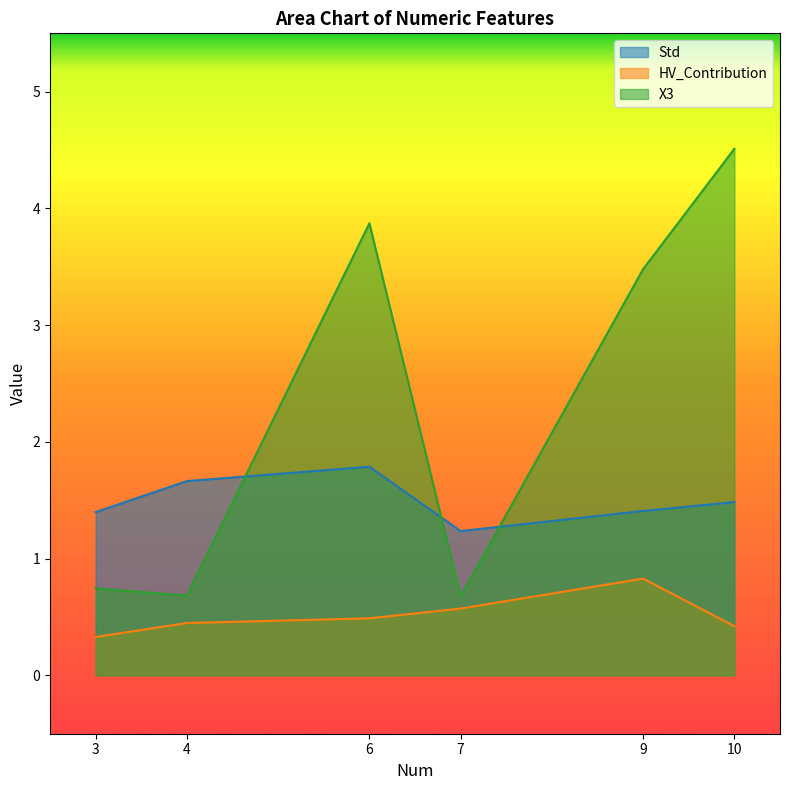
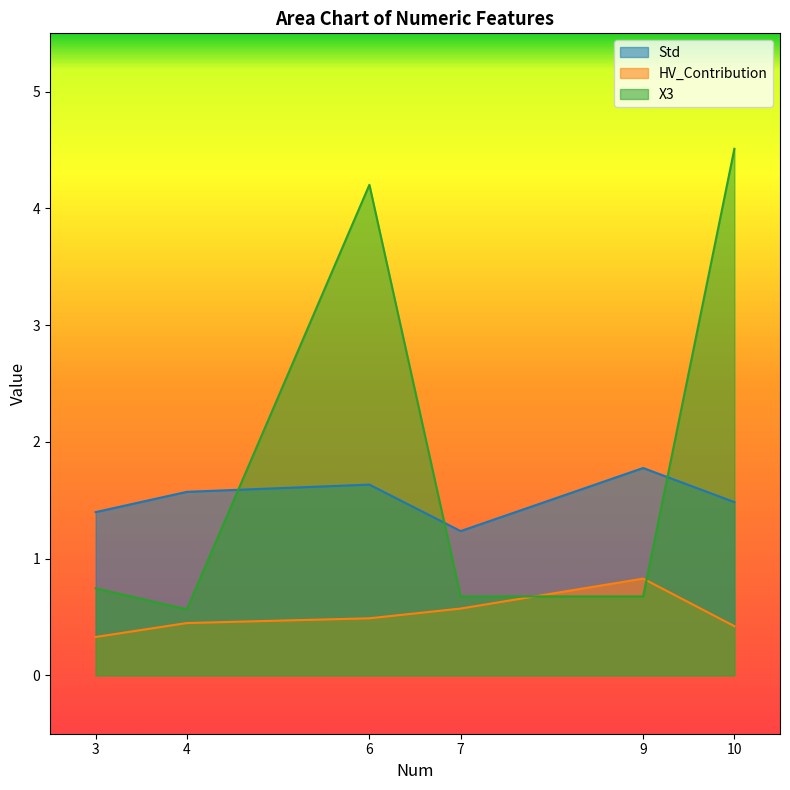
Std, 4: 1.66 -> 1.57
X3, 4: 0.68 -> 0.57
Std, 6: 1.79 -> 1.63
X3, 6: 3.87 -> 4.20
Std, 9: 1.41 -> 1.78
X3, 9: 3.48 -> 0.68
